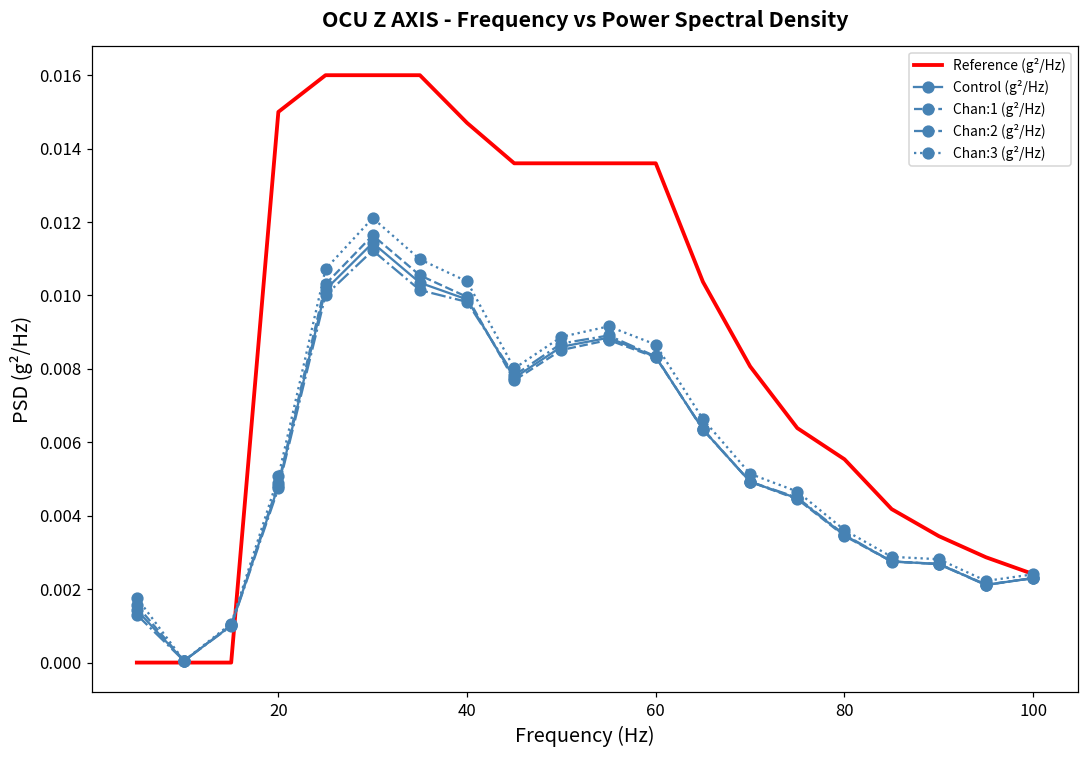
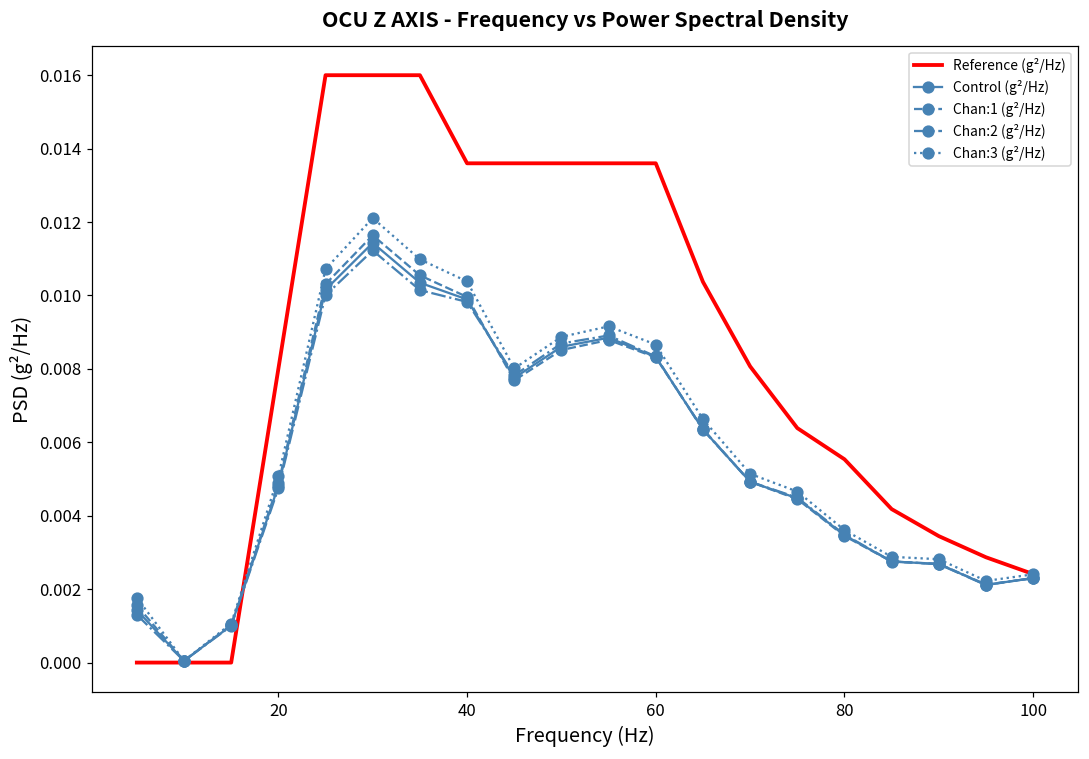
Reference (g²/Hz), 20: 0.015 -> 0.008
Reference (g²/Hz), 40: 0.0147 -> 0.0136
